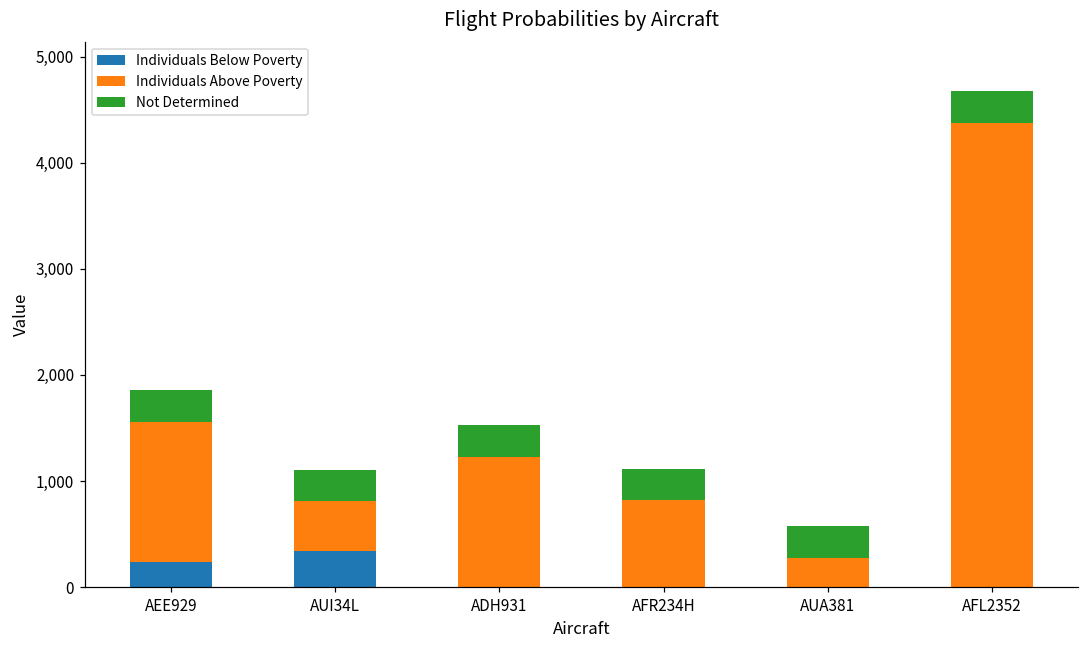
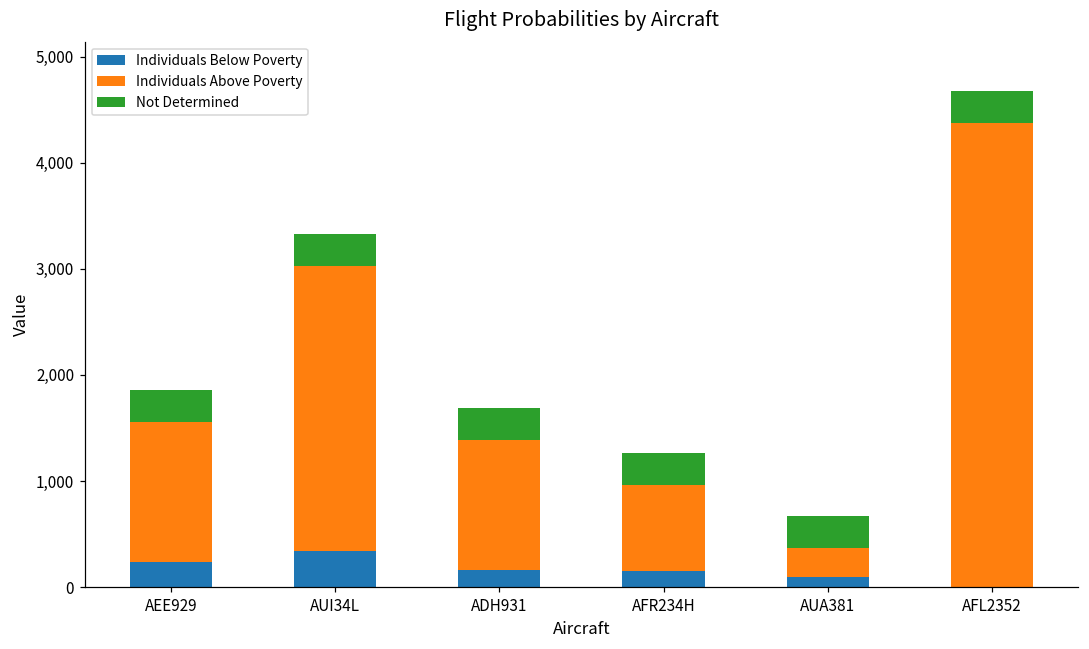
Individuals Above Poverty, AUI34L: 500 -> 2,700
Individuals Below Poverty, ADH931: 0 -> 200
Individuals Below Poverty, AFR234H: 0 -> 100
Individuals Below Poverty, AUA381: 0 -> 100
